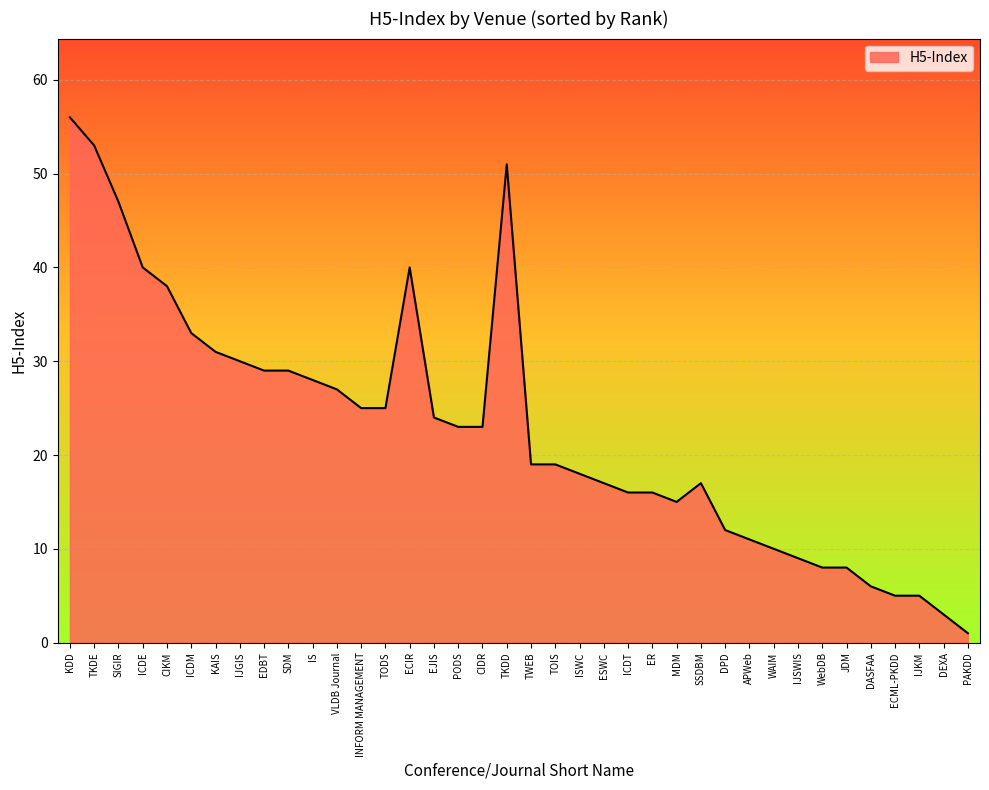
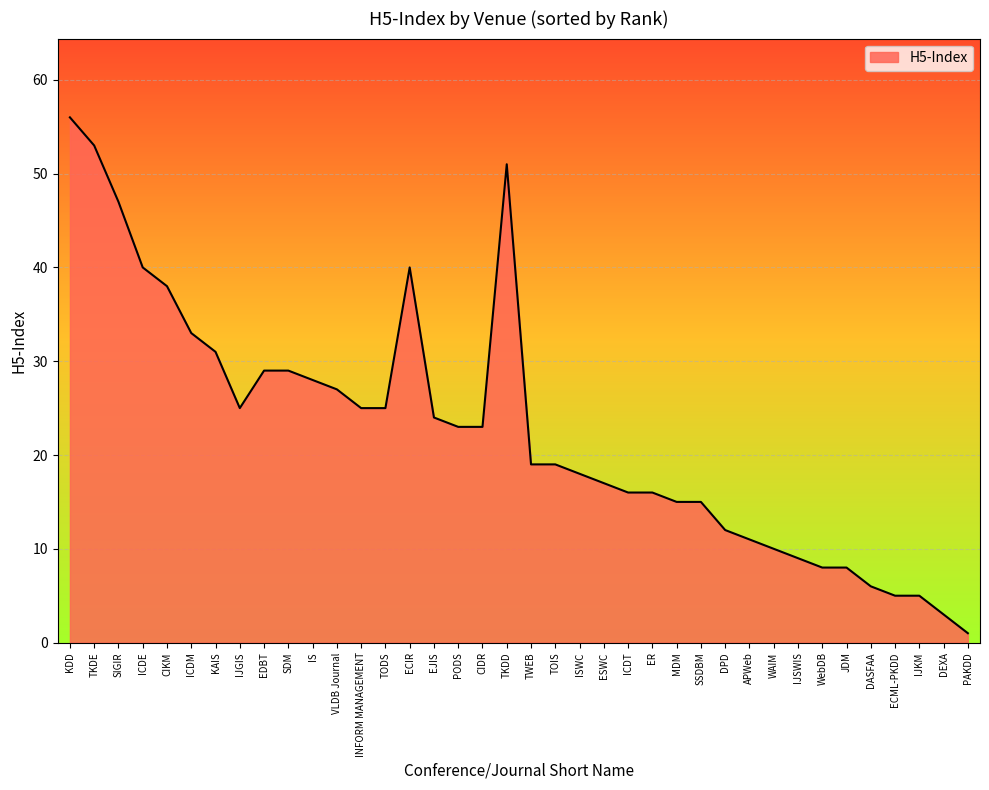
IJGIS: 30 -> 25
SSDBM: 17 -> 15
